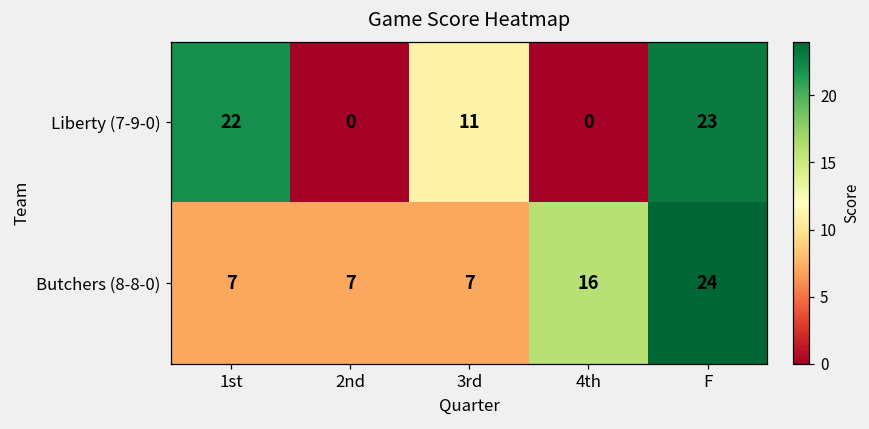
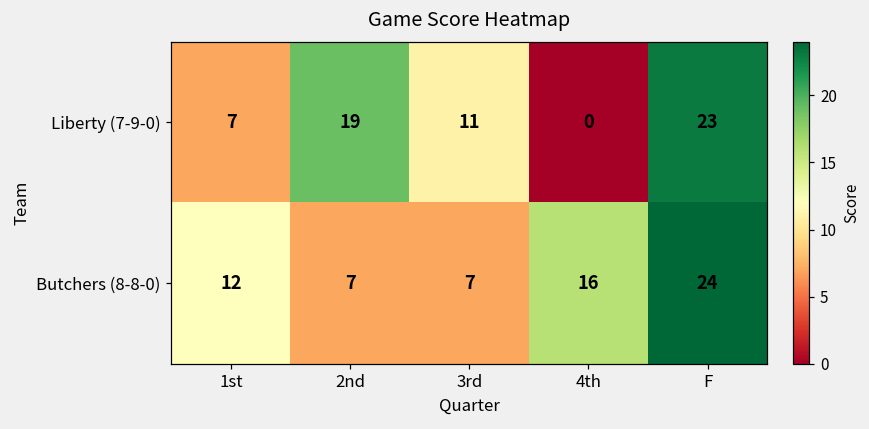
Liberty (7-9-0), 1st: 22 -> 7
Liberty (7-9-0), 2nd: 0 -> 19
Butchers (8-8-0), 1st: 7 -> 12
